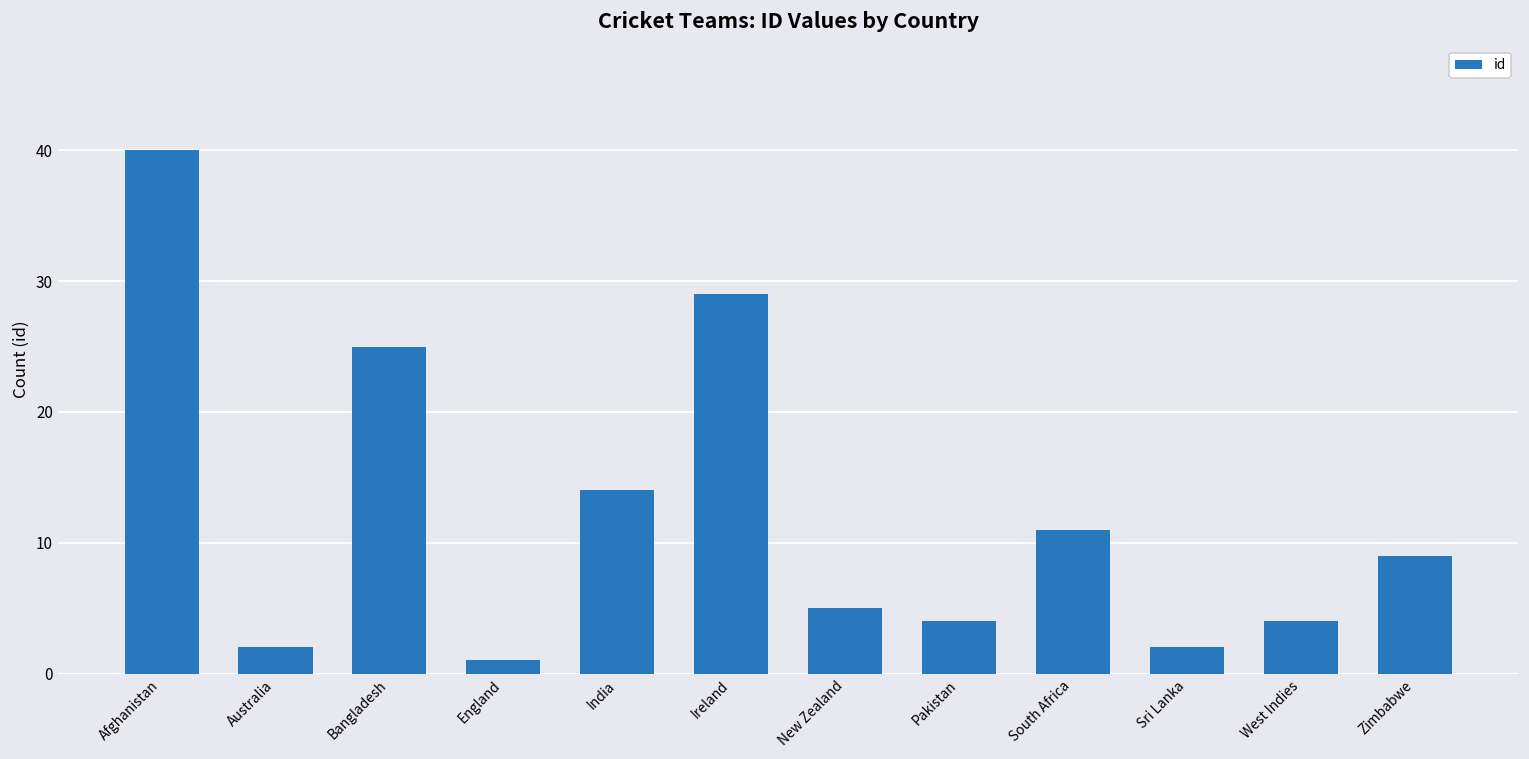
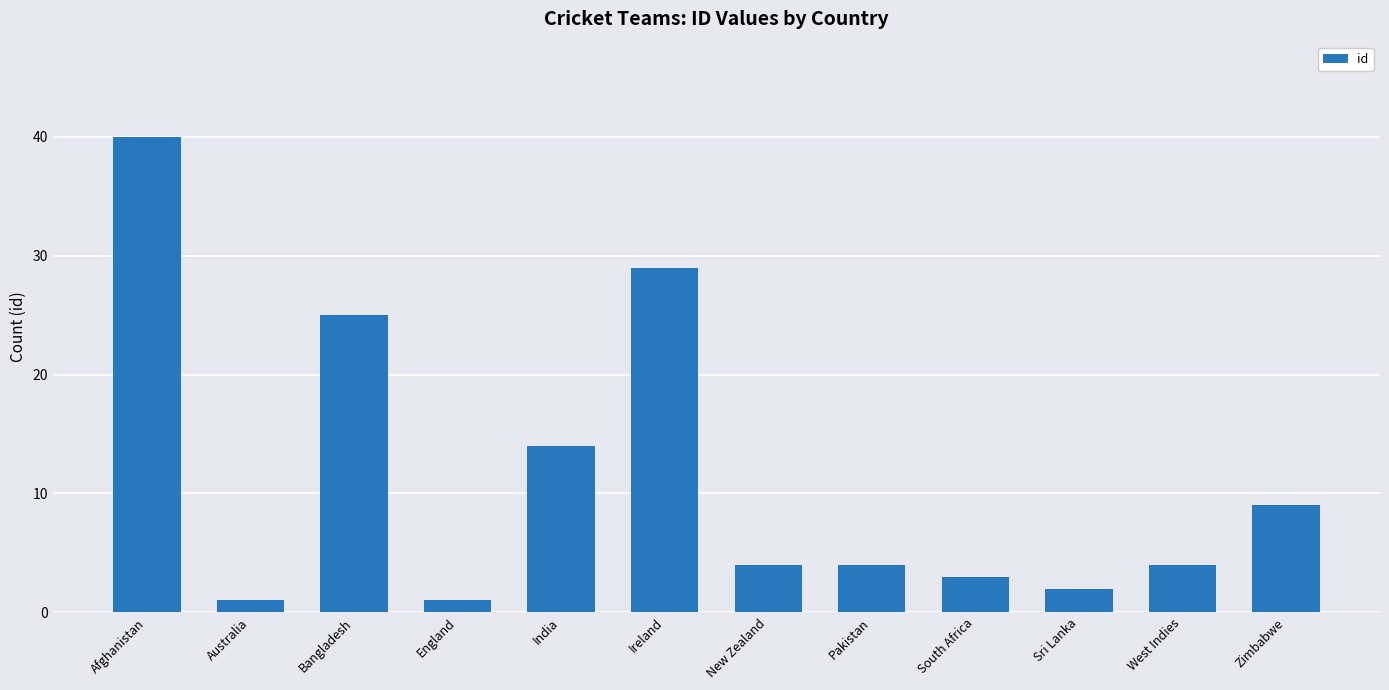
Australia: 2 -> 1
New Zealand: 5 -> 4
South Africa: 11 -> 3
